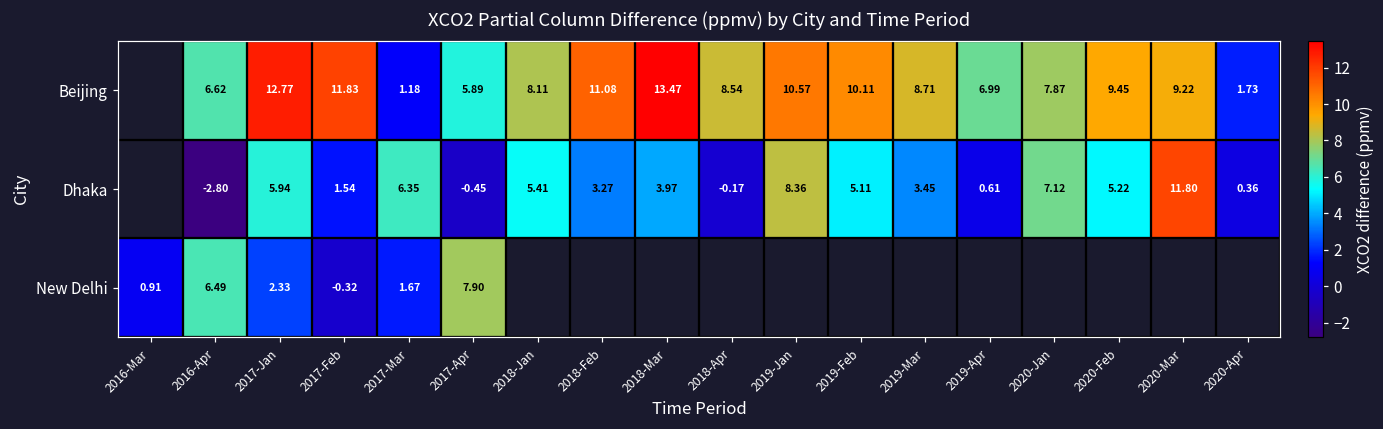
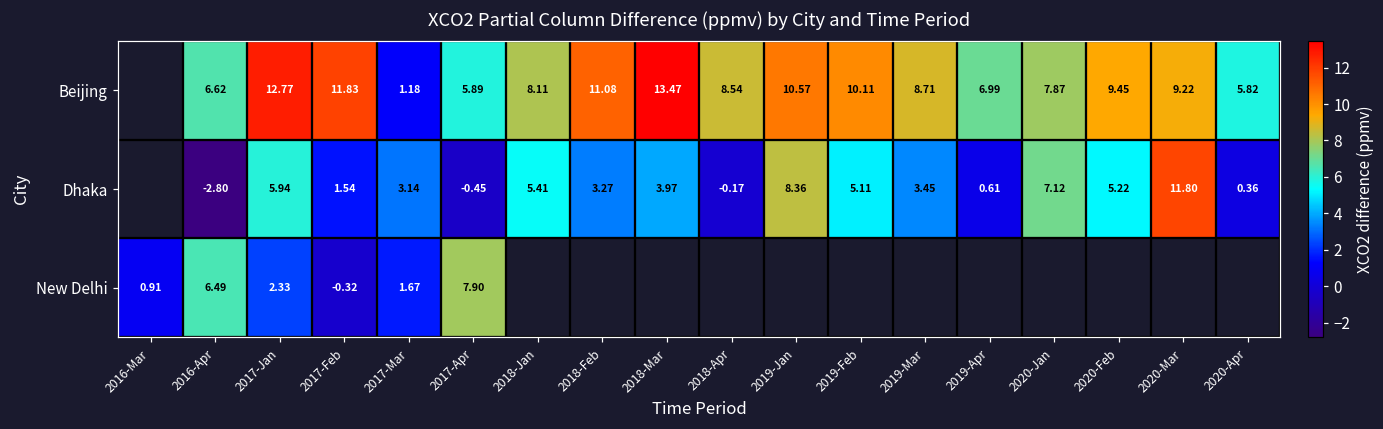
Beijing, 2020-Apr: 1.73 -> 5.82
Dhaka, 2017-Mar: 6.35 -> 3.14
